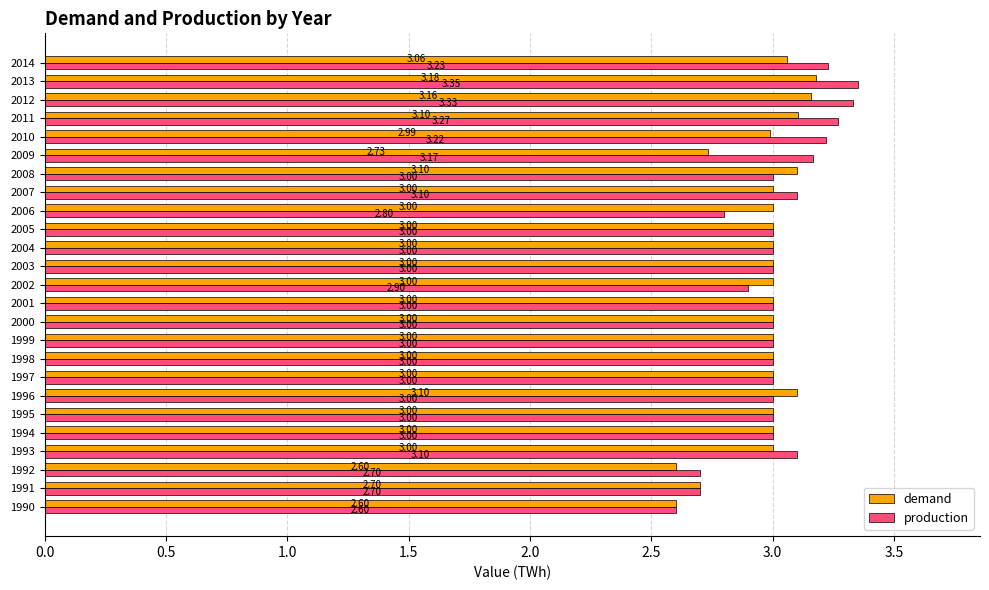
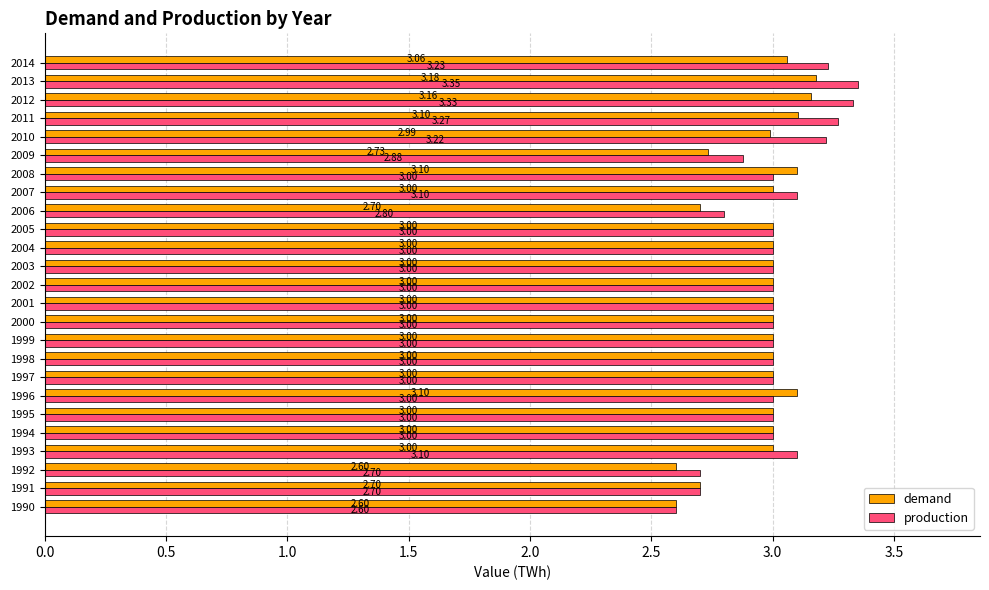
production, 2009: 3.17 -> 2.88
demand, 2006: 3.00 -> 2.70
production, 2002: 2.90 -> 3.00
